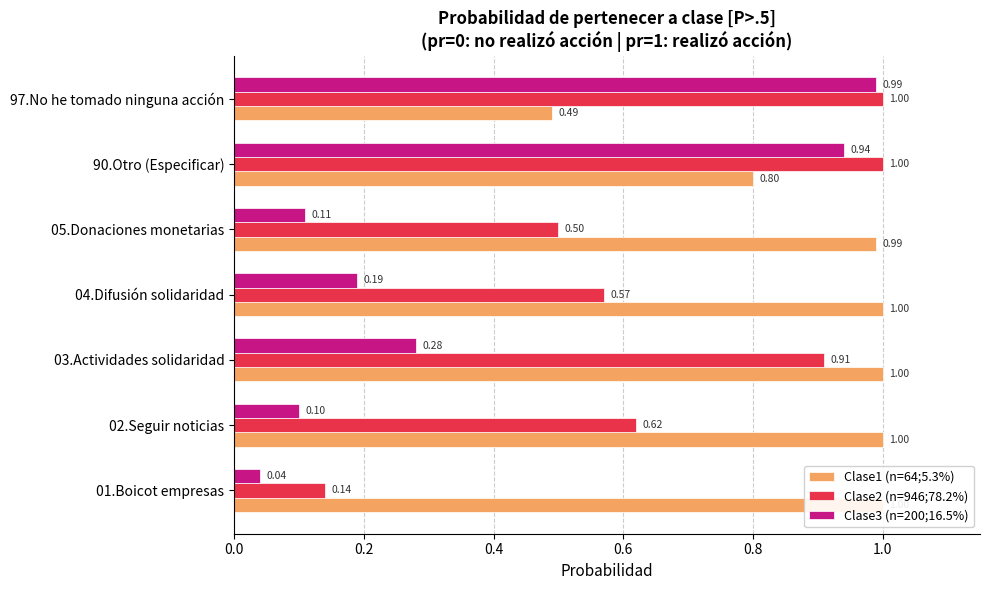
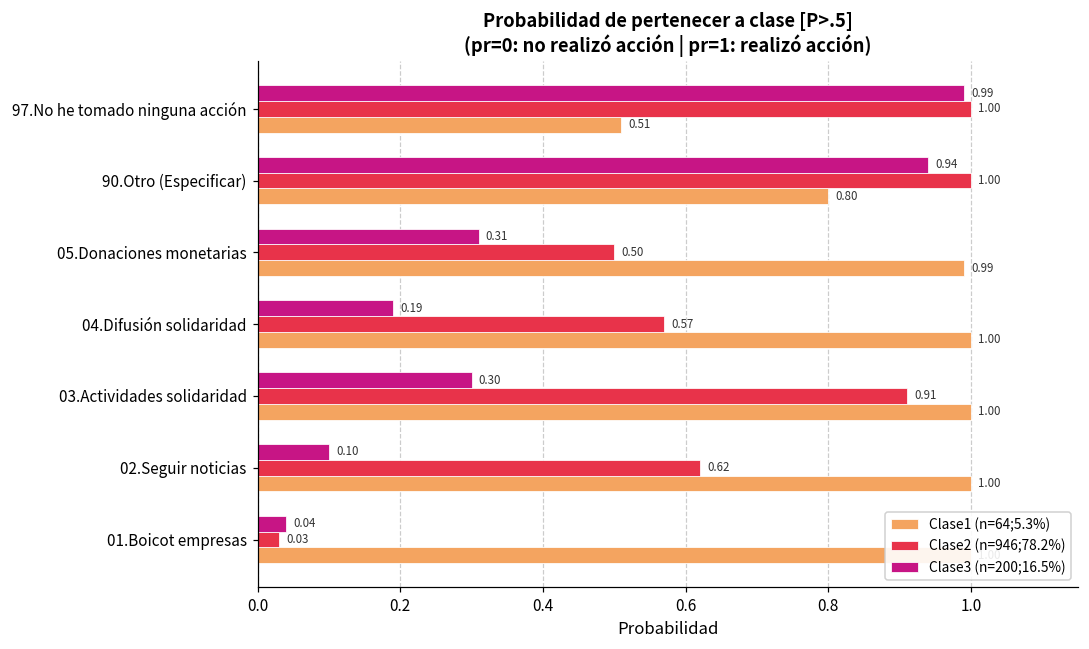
Clase1 (n=64;5.3%), 97.No he tomado ninguna acción: 0.49 -> 0.51
Clase3 (n=200;16.5%), 05.Donaciones monetarias: 0.11 -> 0.31
Clase3 (n=200;16.5%), 03.Actividades solidaridad: 0.28 -> 0.30
Clase2 (n=946;78.2%), 01.Boicot empresas: 0.14 -> 0.03
